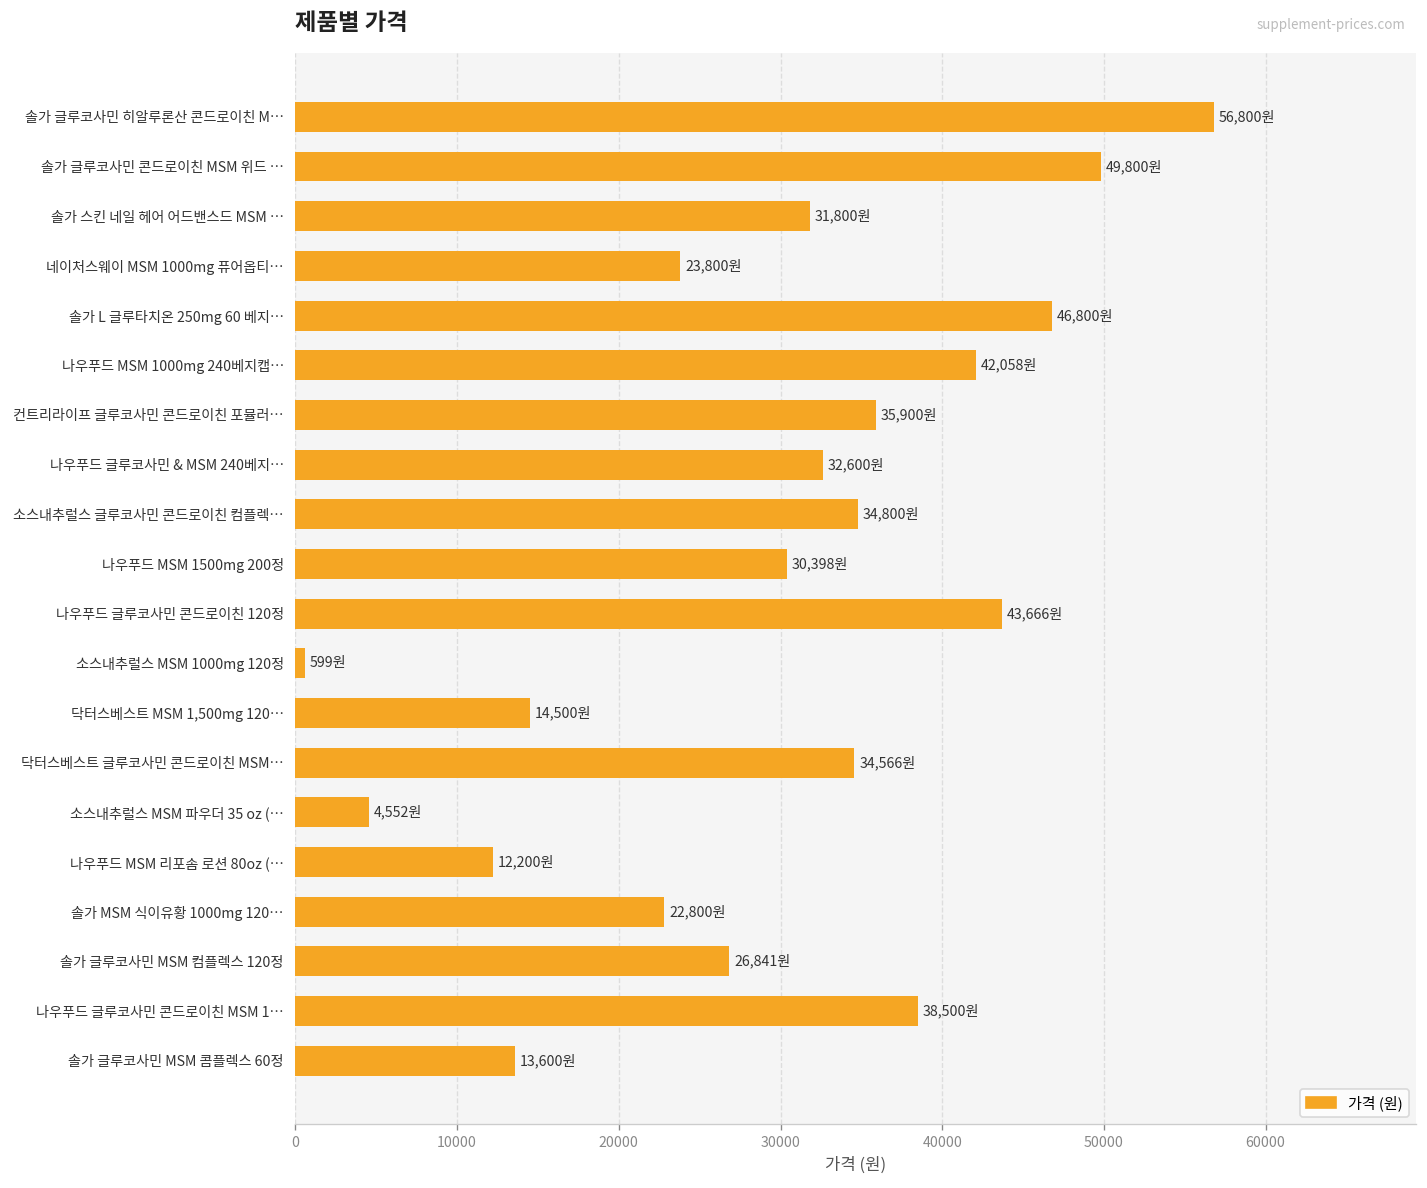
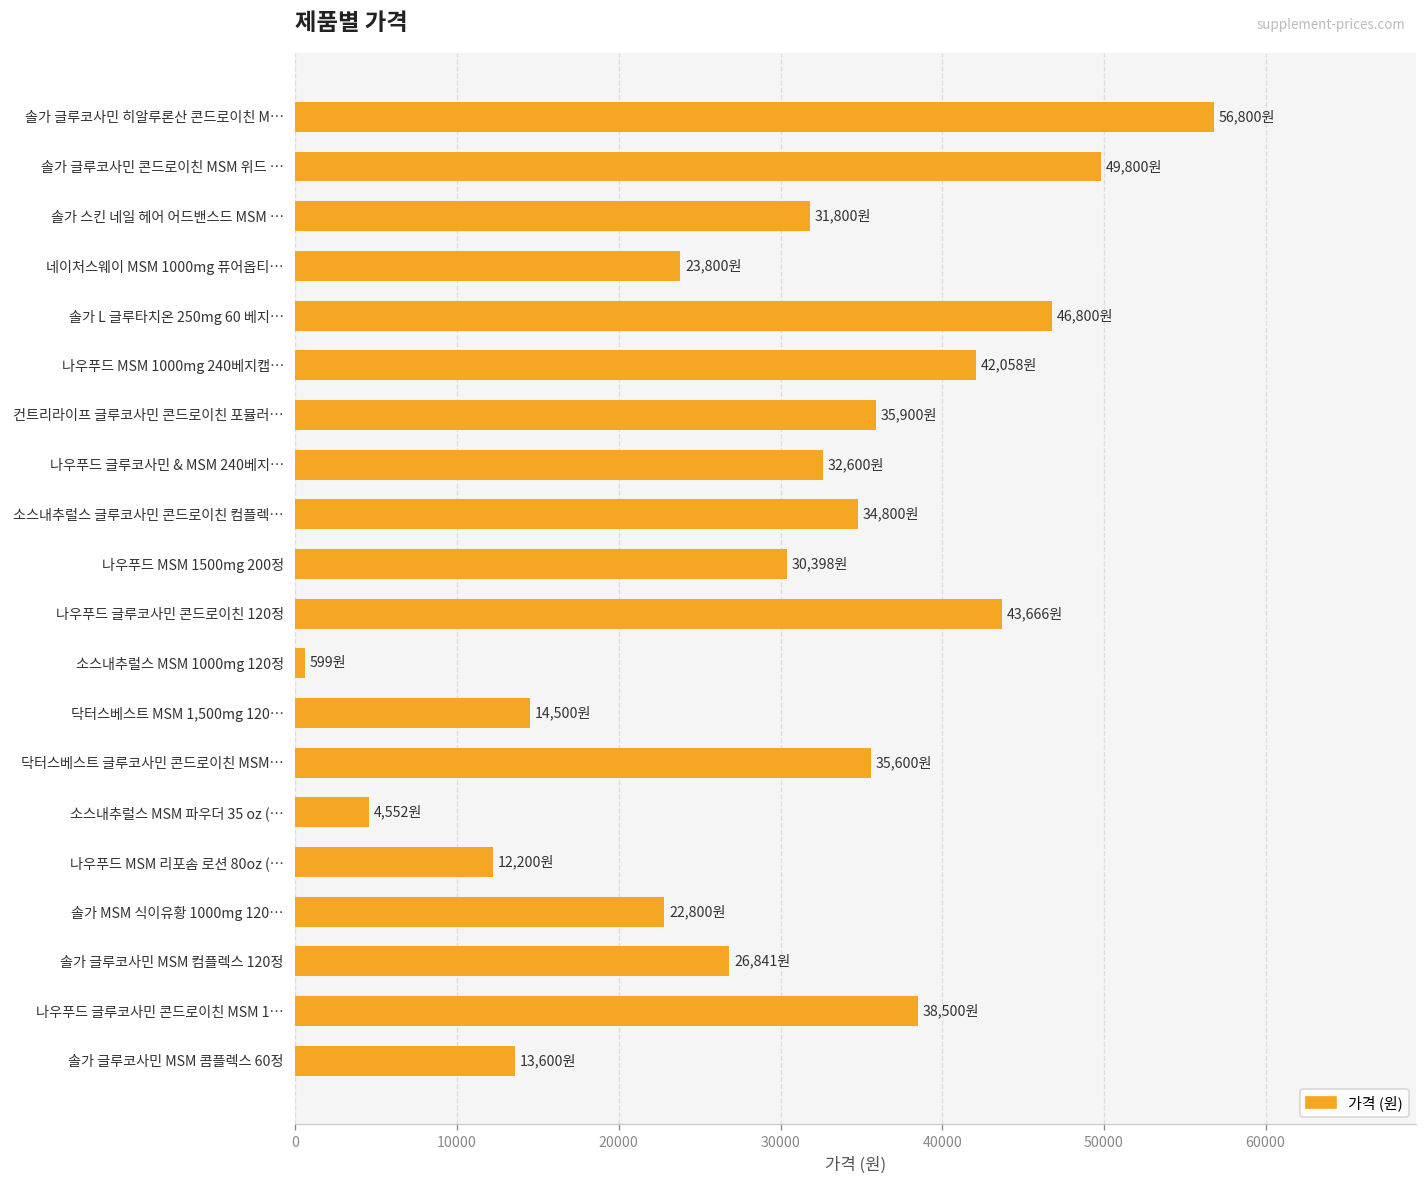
닥터스베스트 글루코사민 콘드로이친 MSM…: 34,566원 -> 35,600원
